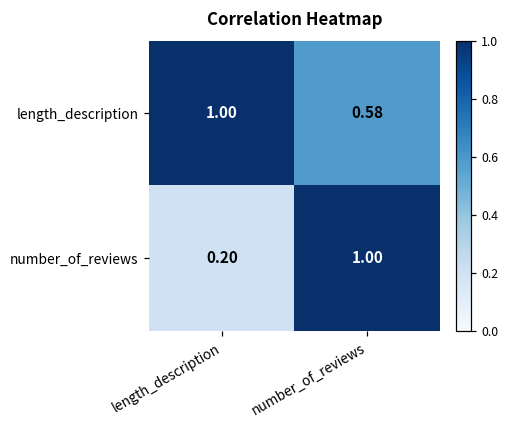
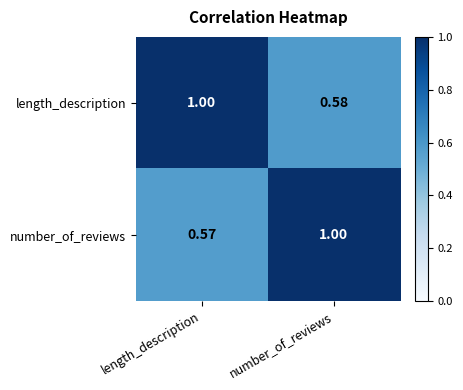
number_of_reviews, length_description: 0.20 -> 0.57
